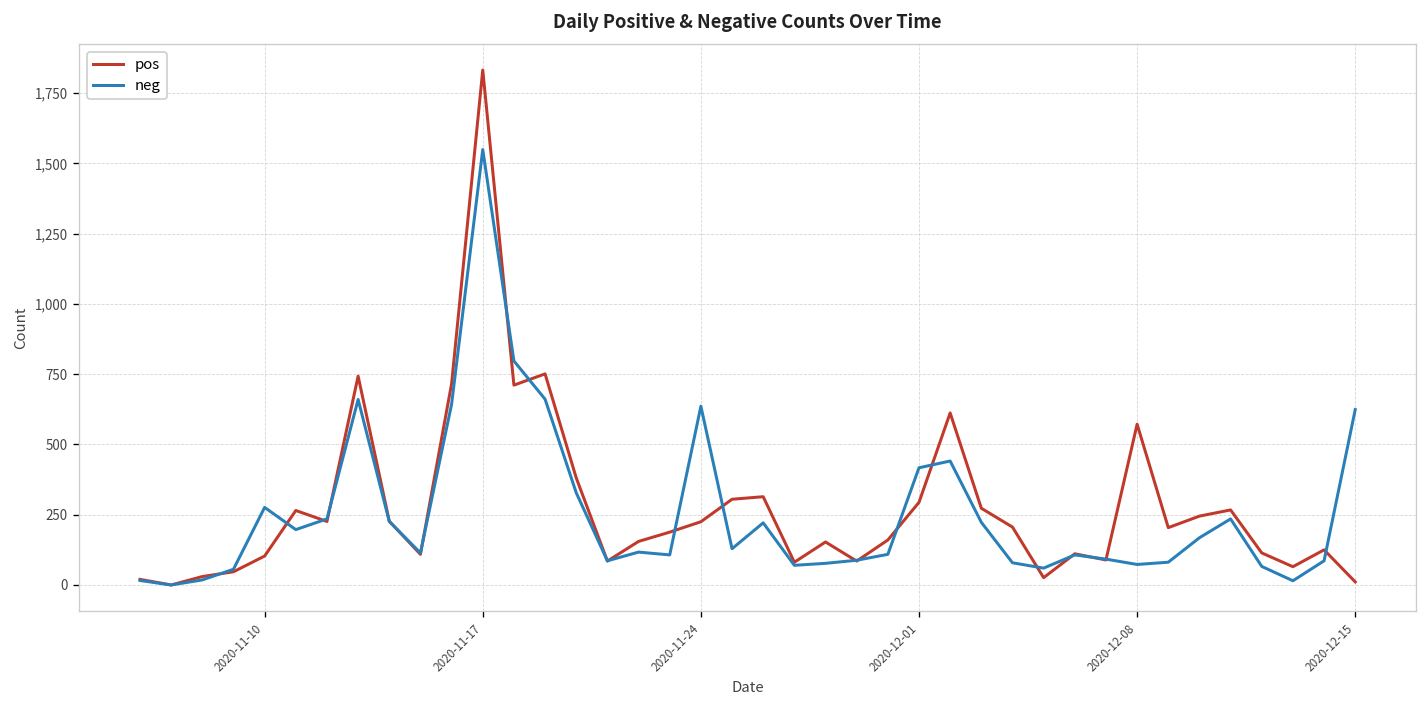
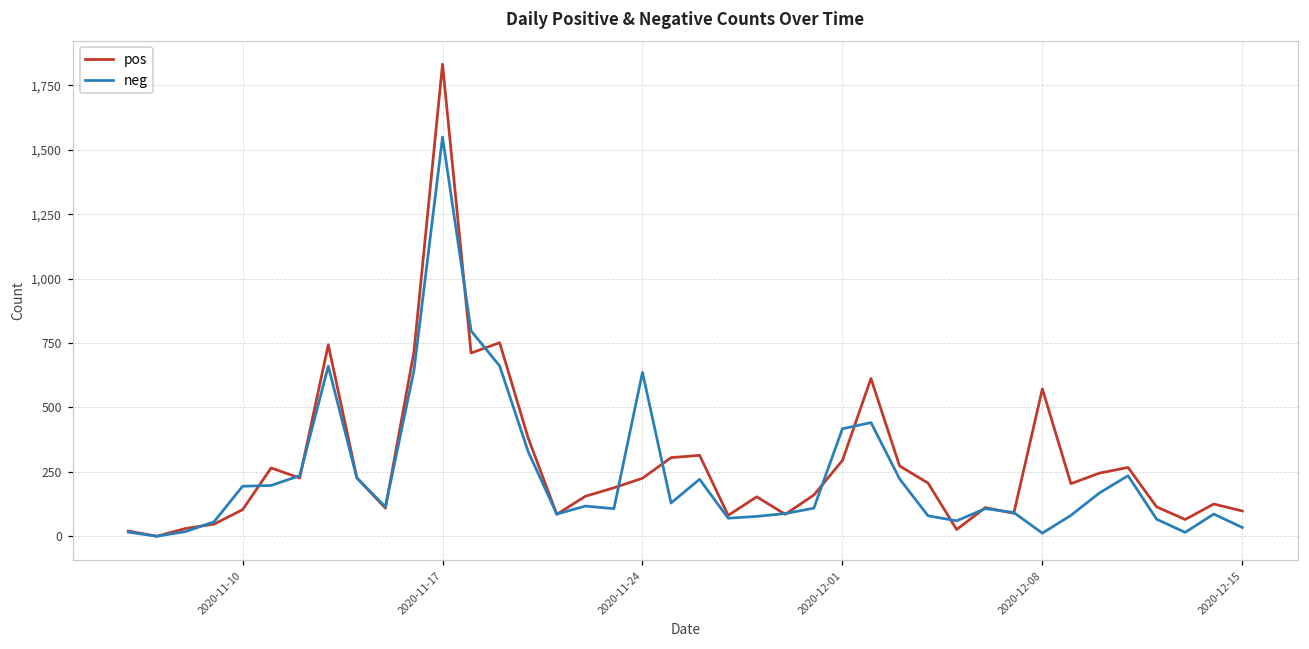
neg, 2020-11-10: 280 -> 190
neg, 2020-12-08: 70 -> 10
pos, 2020-12-15: 10 -> 100
neg, 2020-12-15: 620 -> 30
